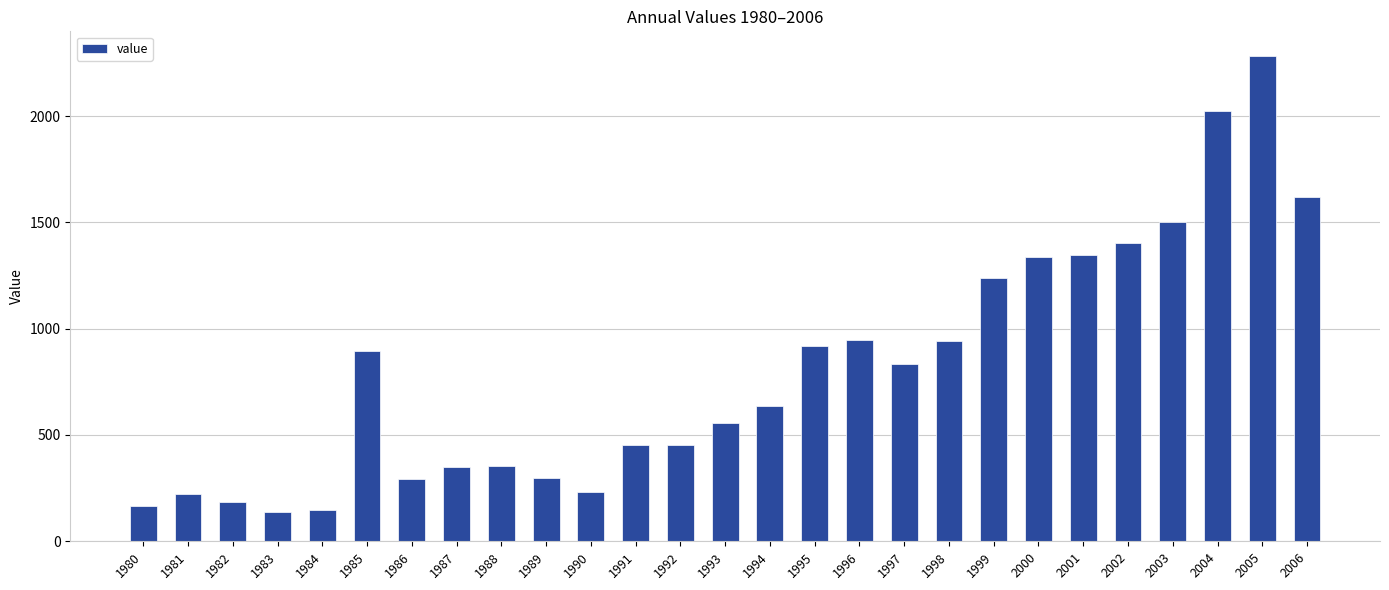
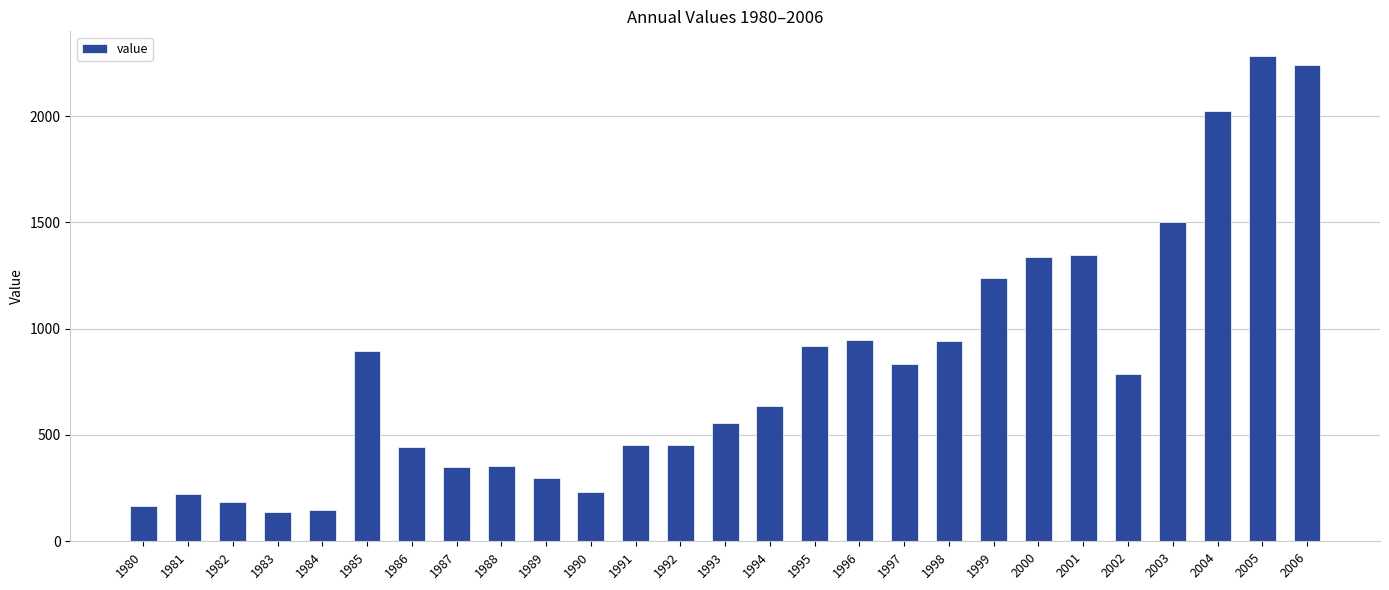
1986: 290 -> 450
2002: 1410 -> 780
2006: 1620 -> 2240
